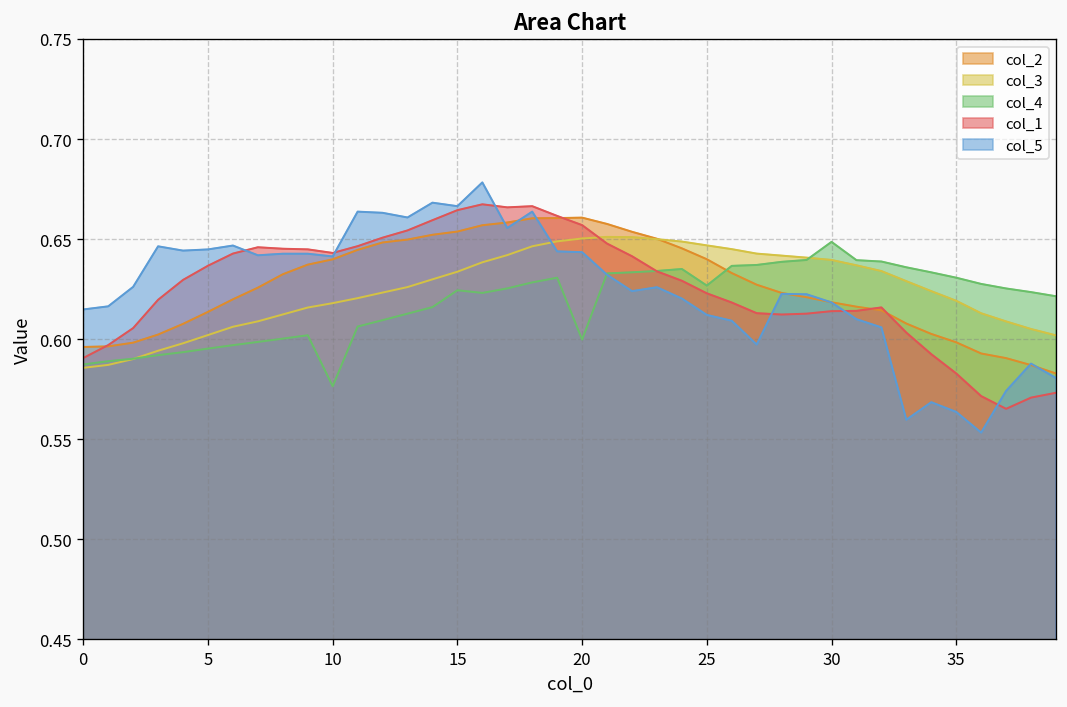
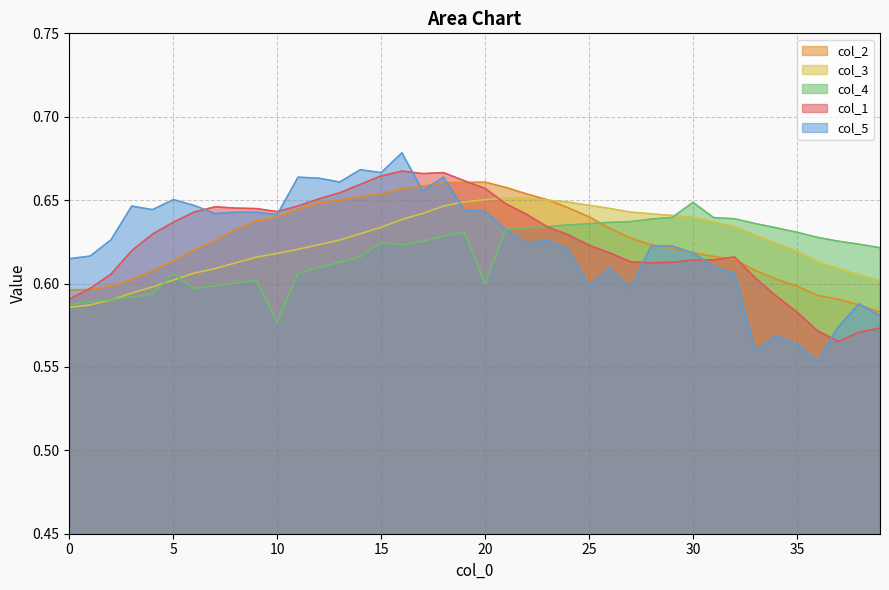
col_4, 5: 0.595 -> 0.606
col_5, 5: 0.645 -> 0.650
col_4, 25: 0.627 -> 0.636
col_5, 25: 0.612 -> 0.599
